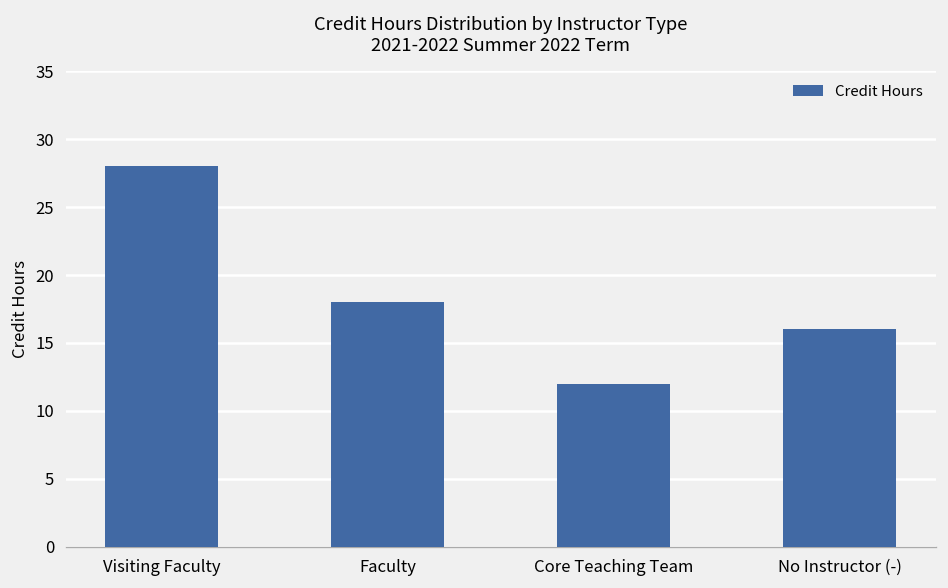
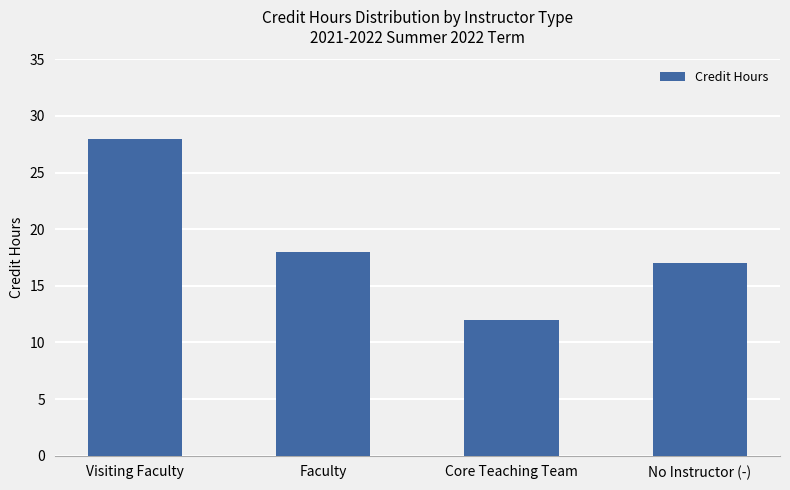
No Instructor (-): 16 -> 17
